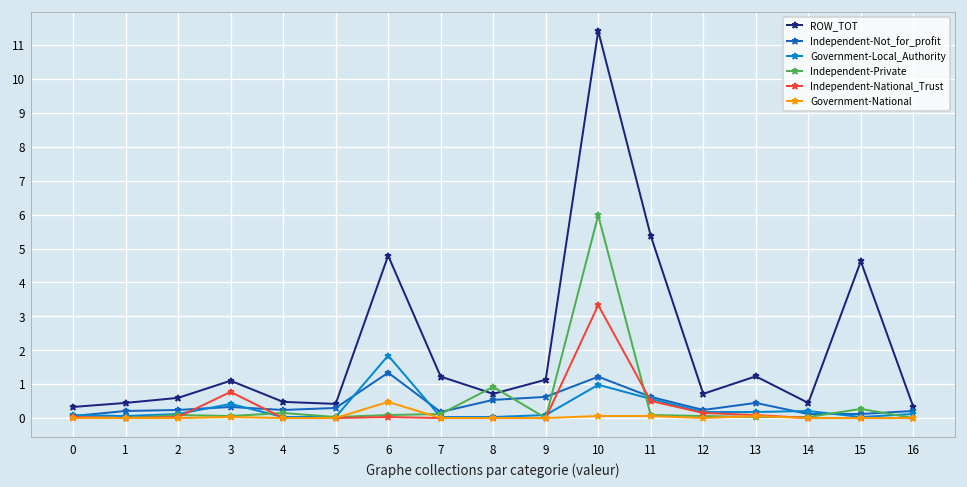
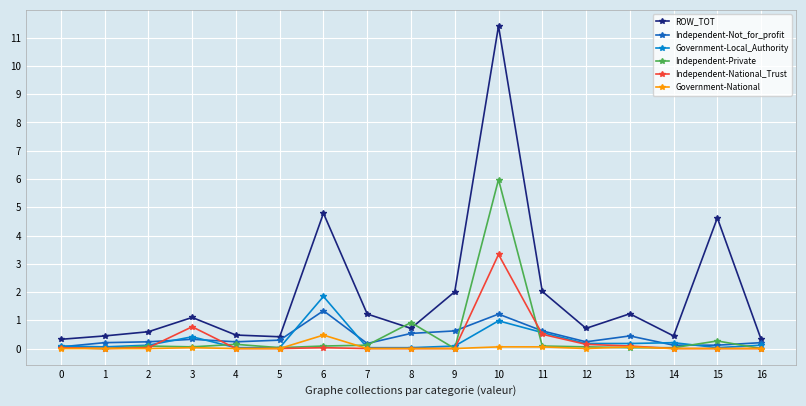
ROW_TOT, 9: 1.1 -> 2.0
ROW_TOT, 11: 5.4 -> 2.0
